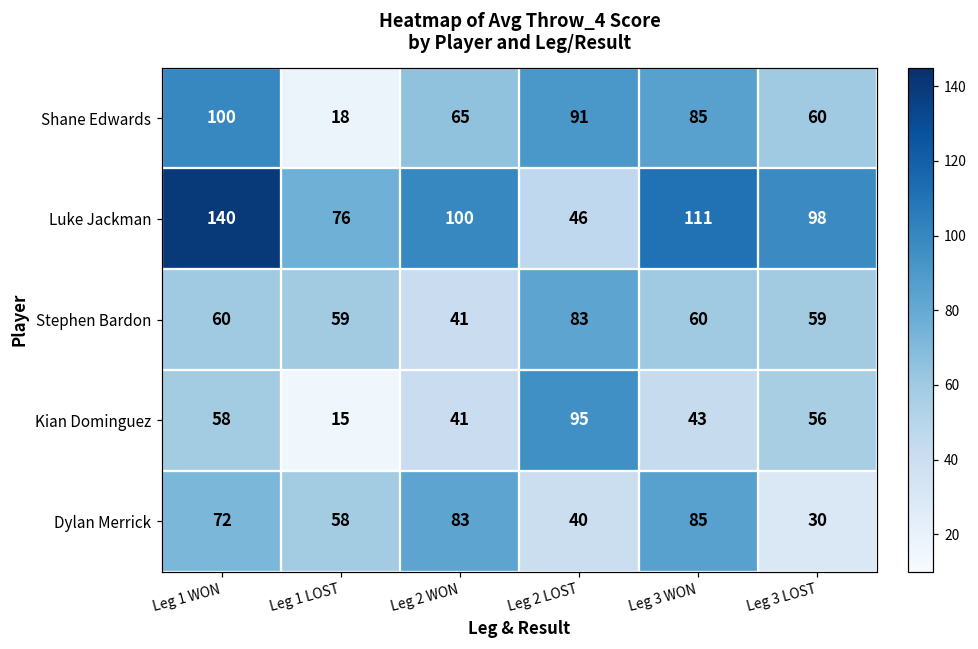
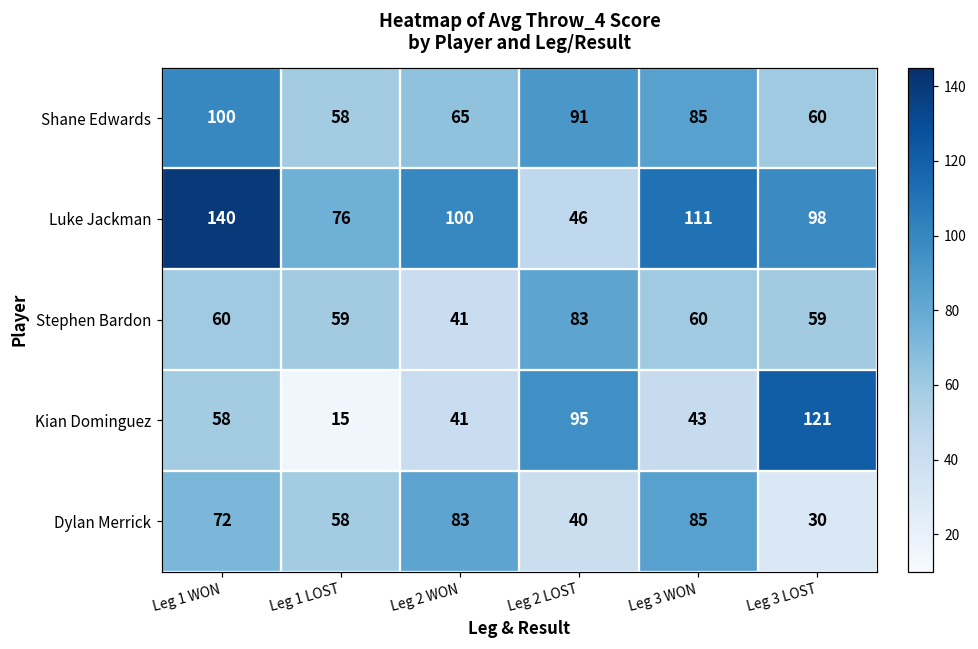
Shane Edwards, Leg 1 LOST: 18 -> 58
Kian Dominguez, Leg 3 LOST: 56 -> 121
